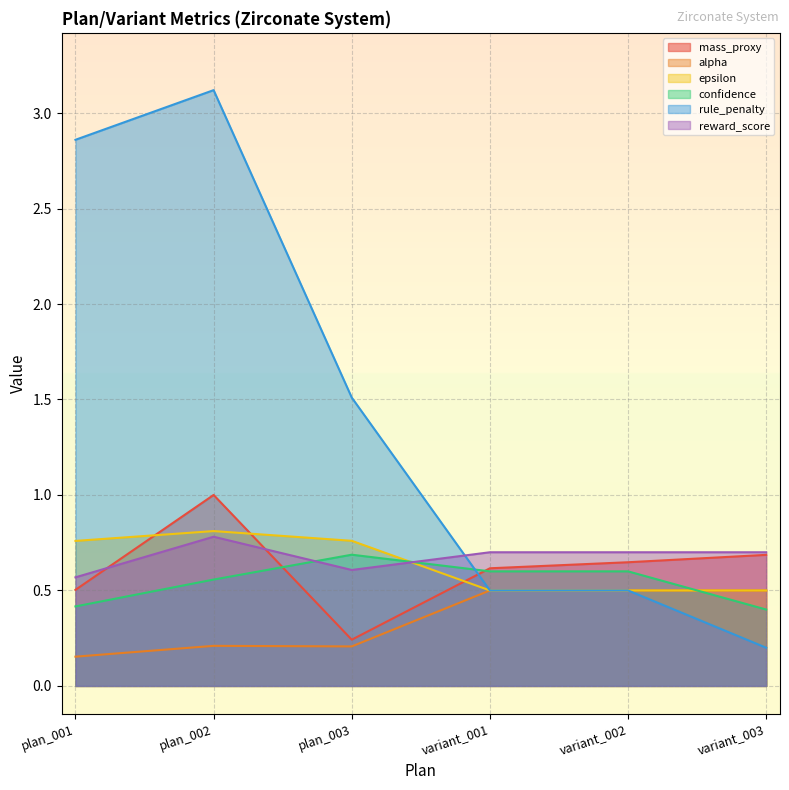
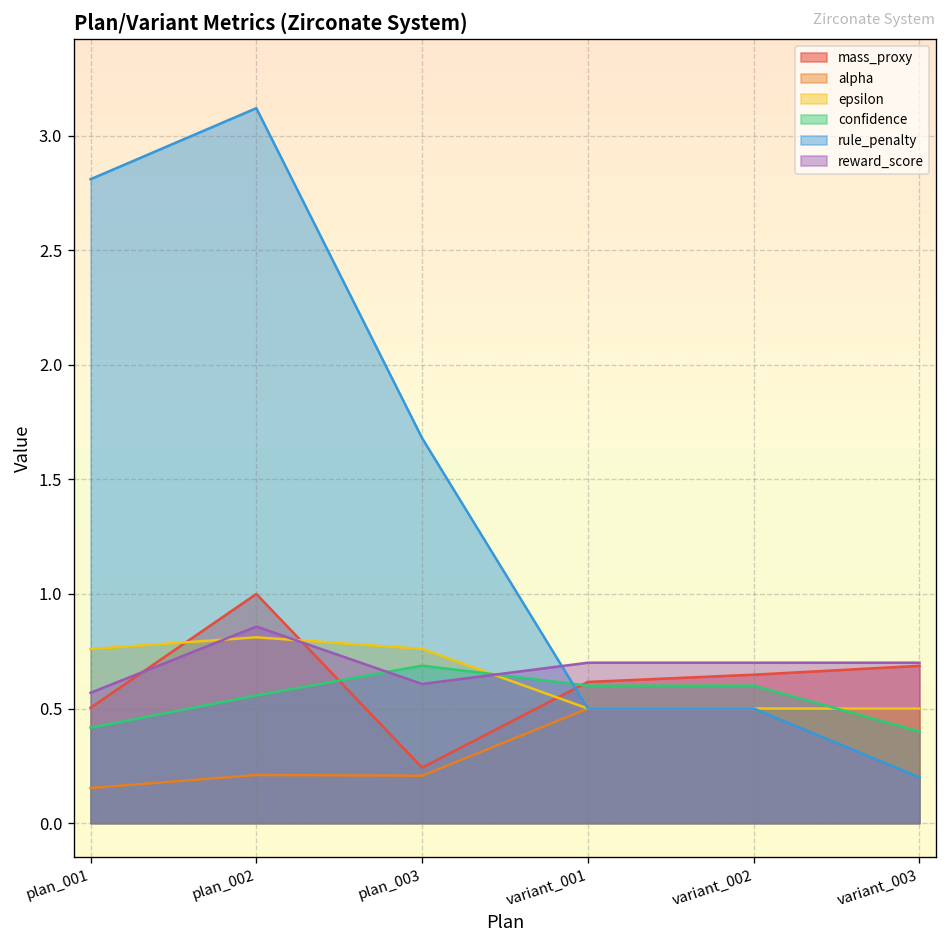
rule_penalty, plan_001: 2.86 -> 2.81
reward_score, plan_002: 0.78 -> 0.86
rule_penalty, plan_003: 1.51 -> 1.68
